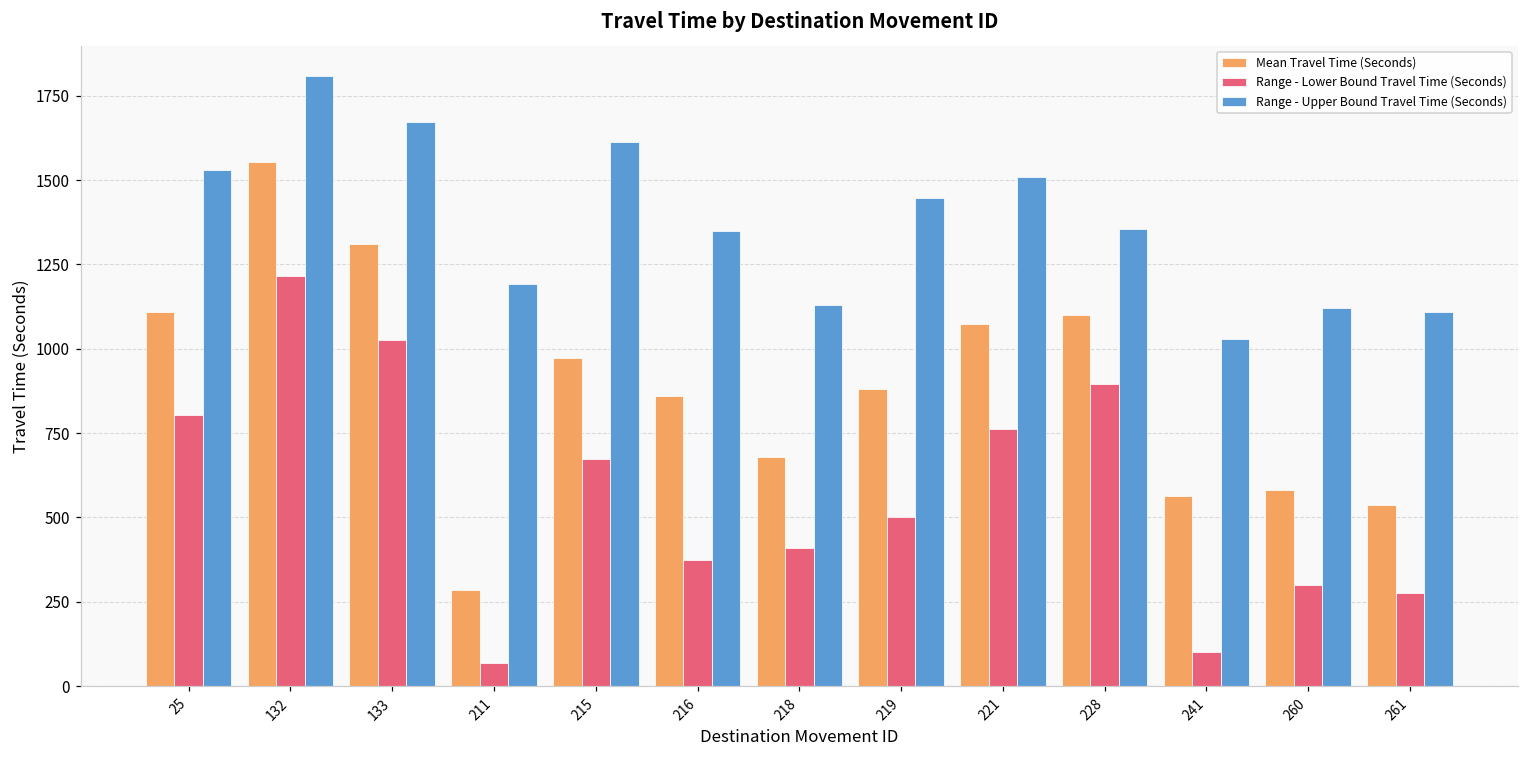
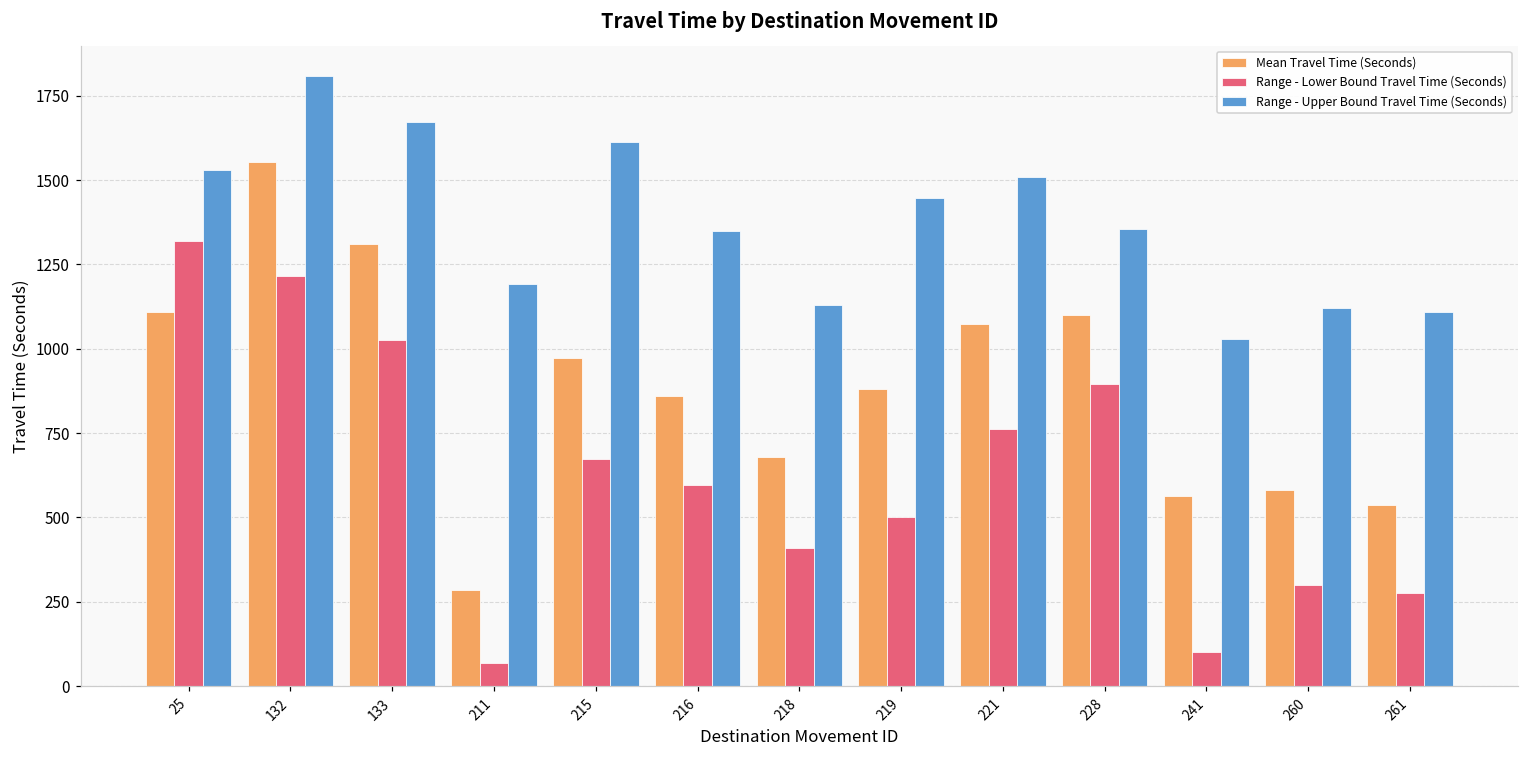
Range - Lower Bound Travel Time (Seconds), 25: 800 -> 1320
Range - Lower Bound Travel Time (Seconds), 216: 370 -> 600
